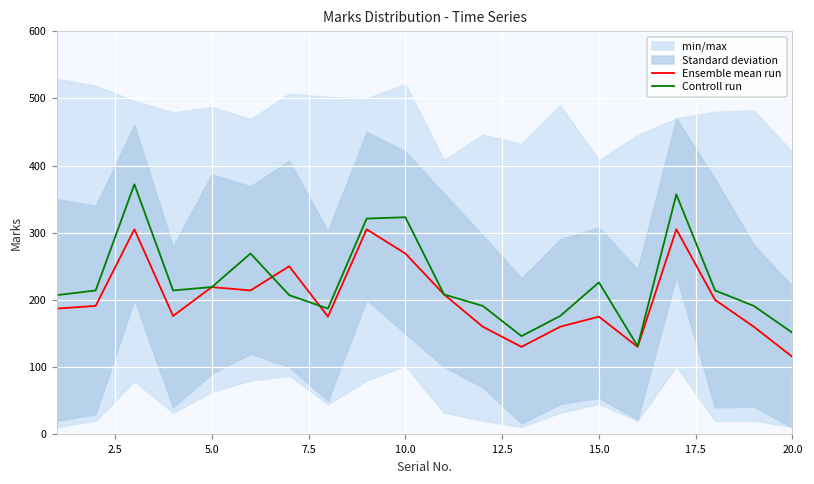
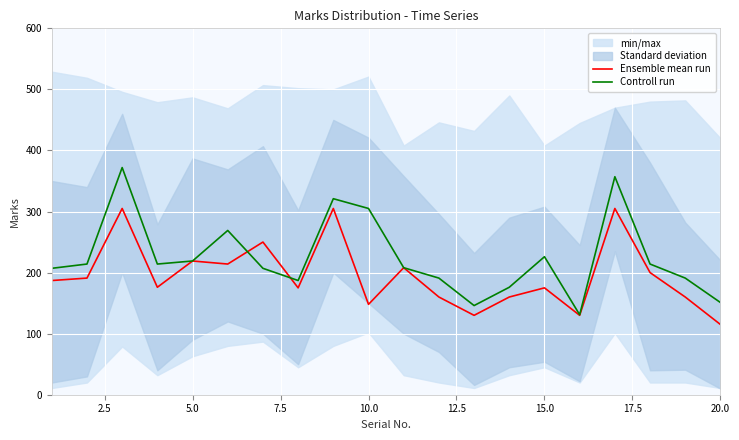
Ensemble mean run, 10.0: 270 -> 150
Controll run, 10.0: 320 -> 310
